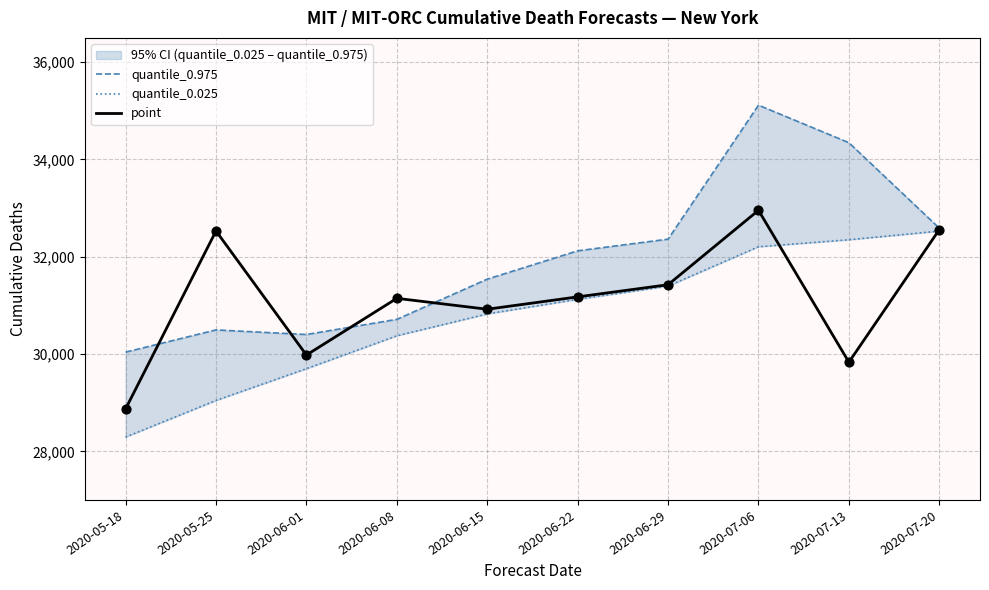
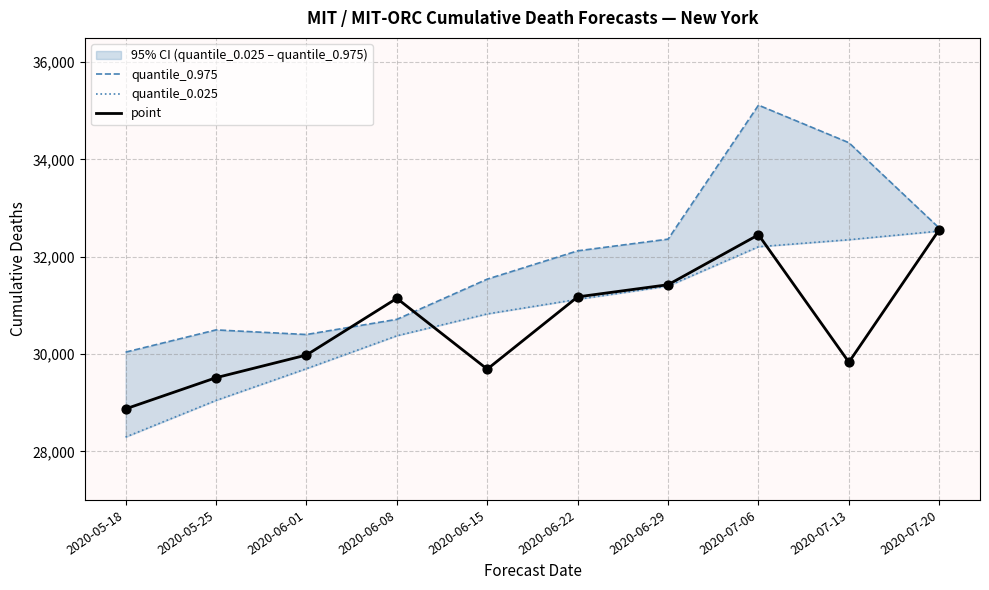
point, 2020-05-25: 32,500 -> 29,500
point, 2020-06-15: 30,900 -> 29,700
point, 2020-07-06: 33,000 -> 32,500
